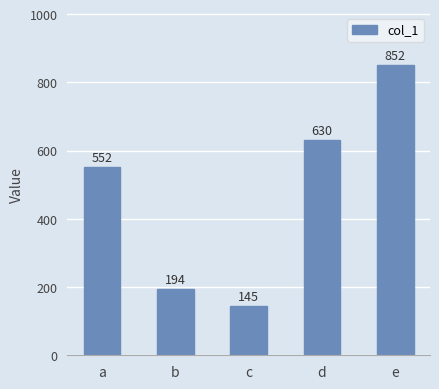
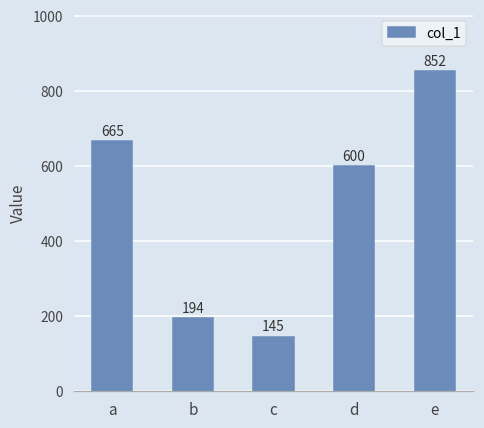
a: 552 -> 665
d: 630 -> 600
